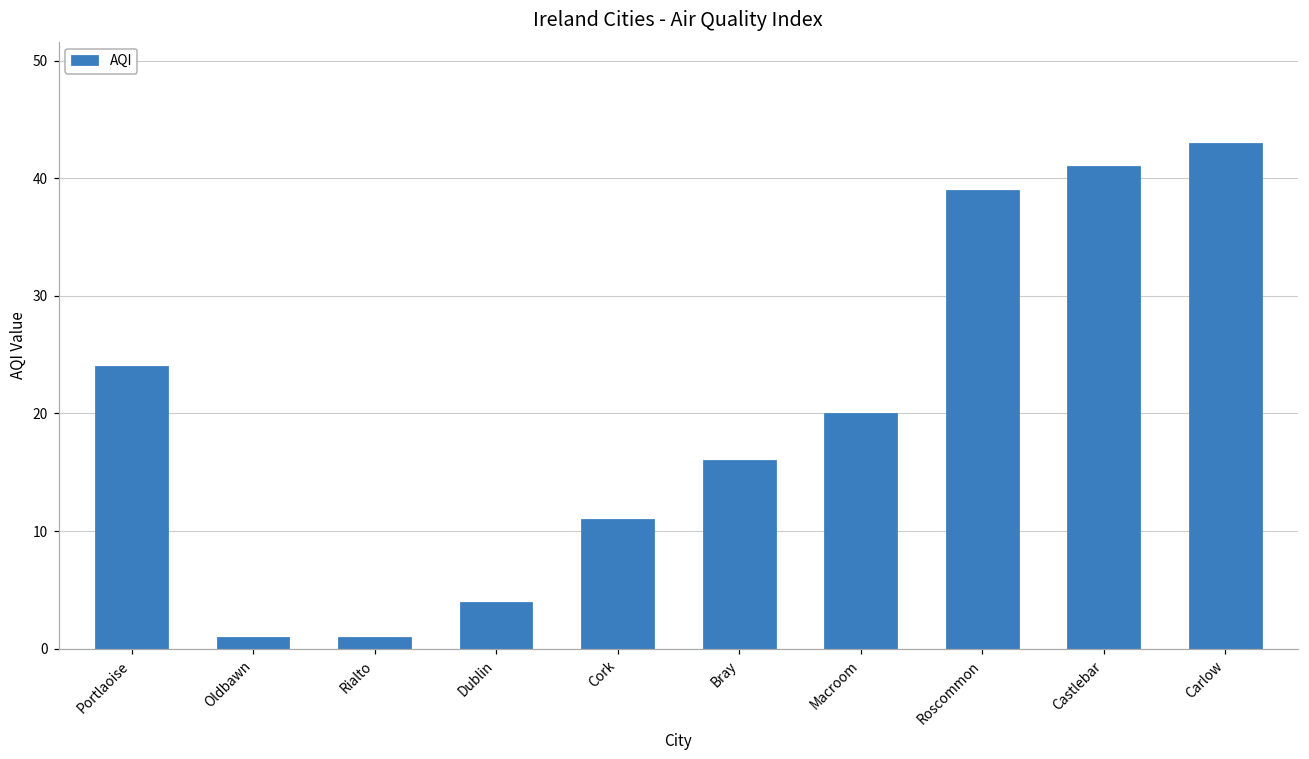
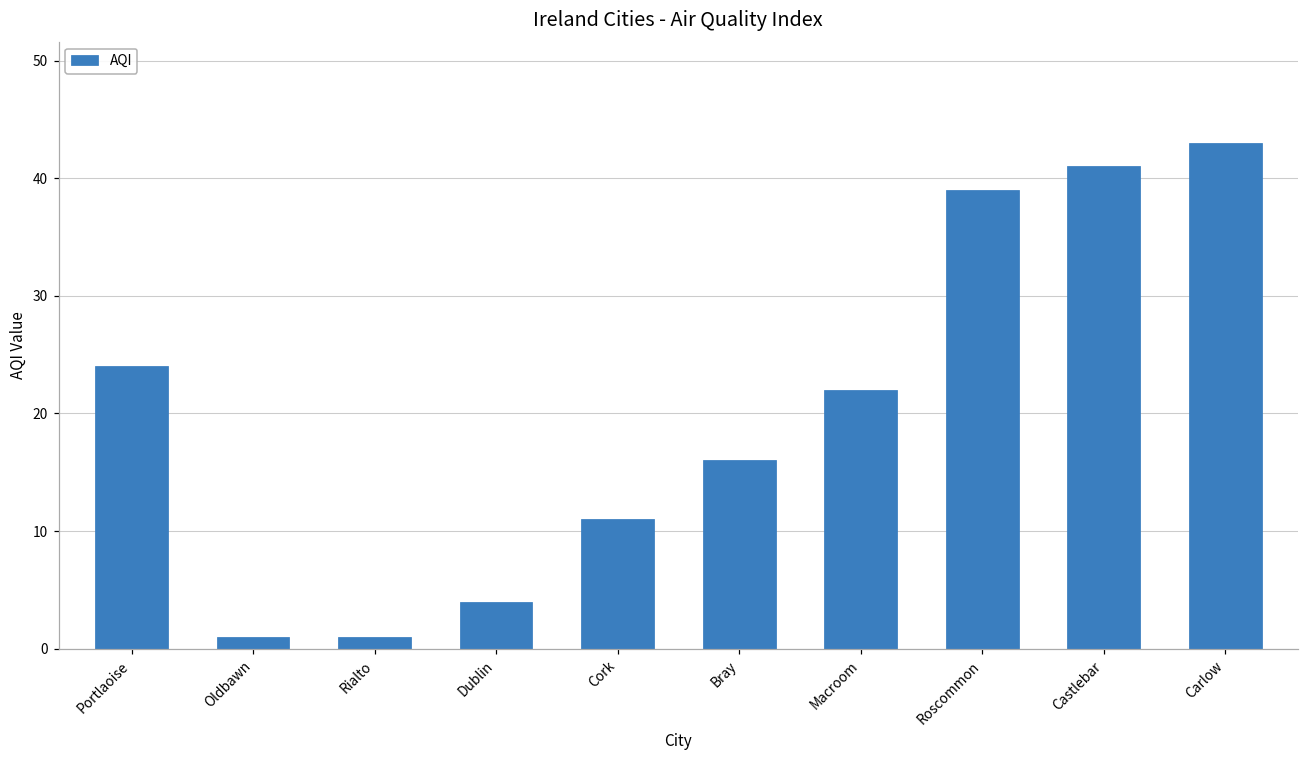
Macroom: 20 -> 22
